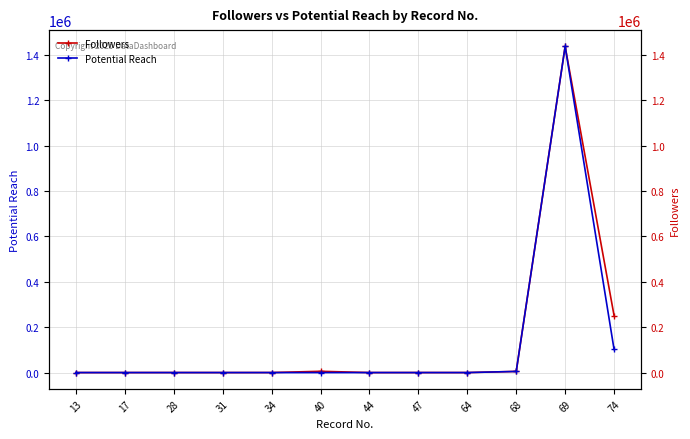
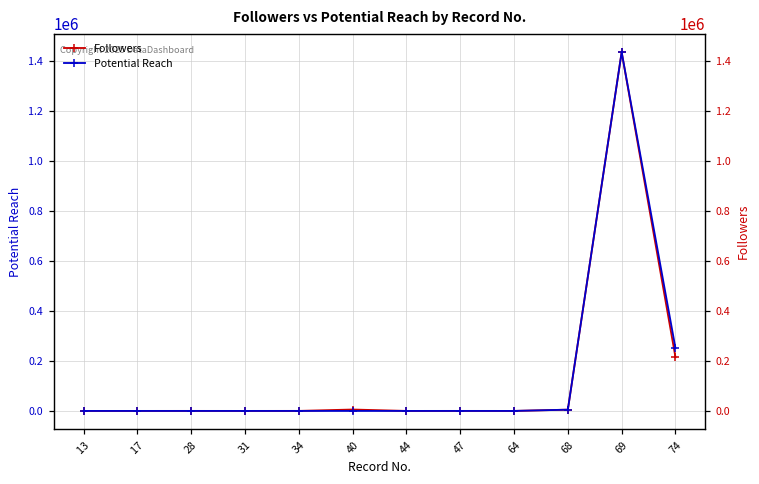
Followers, 74: 250000 -> 210000
Potential Reach, 74: 100000 -> 250000
